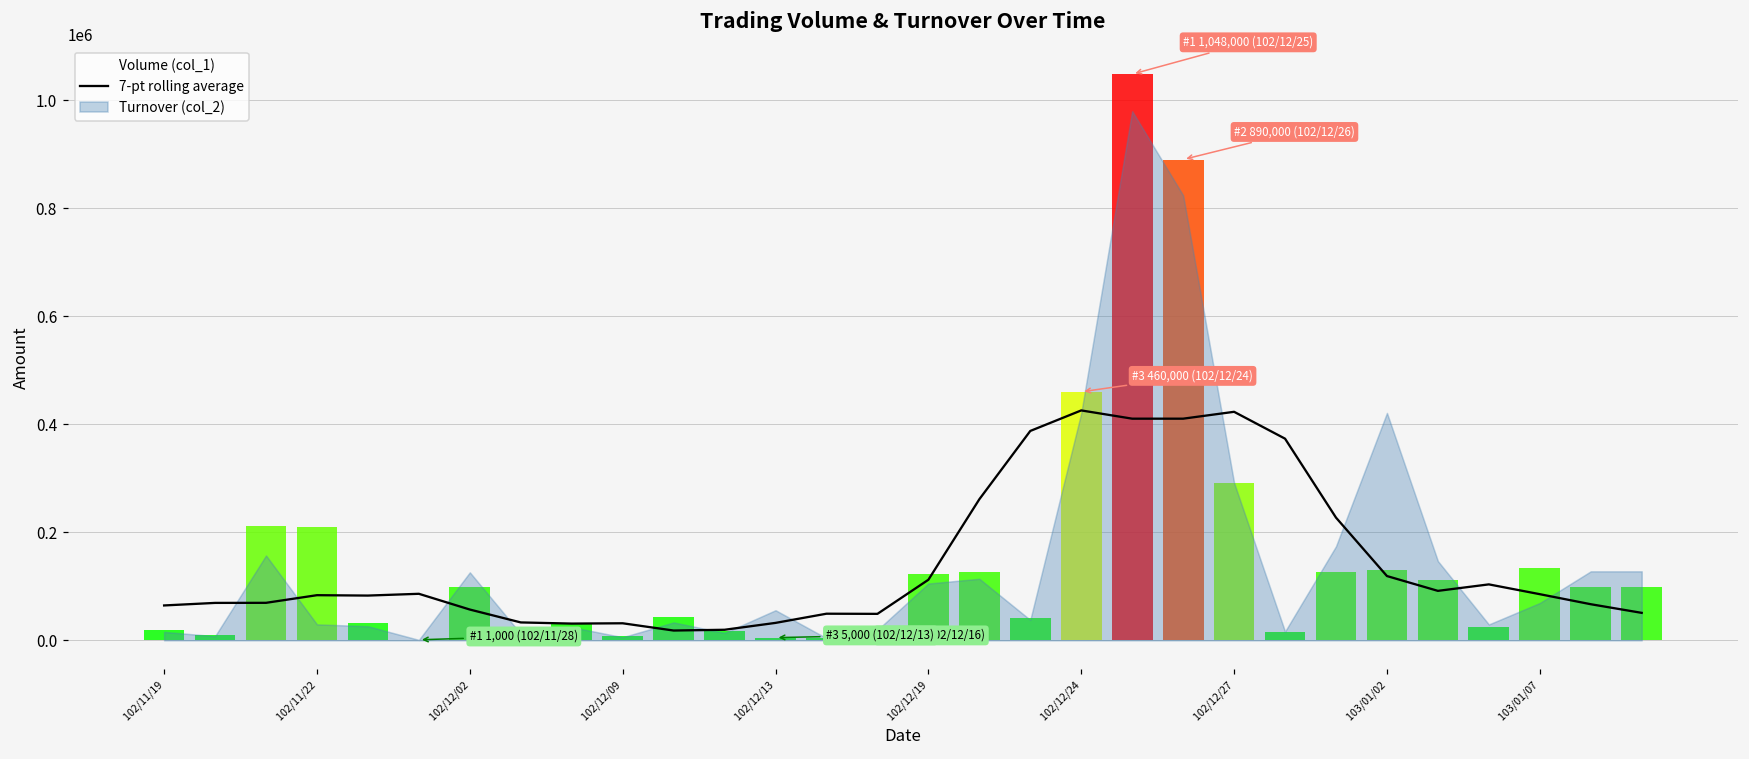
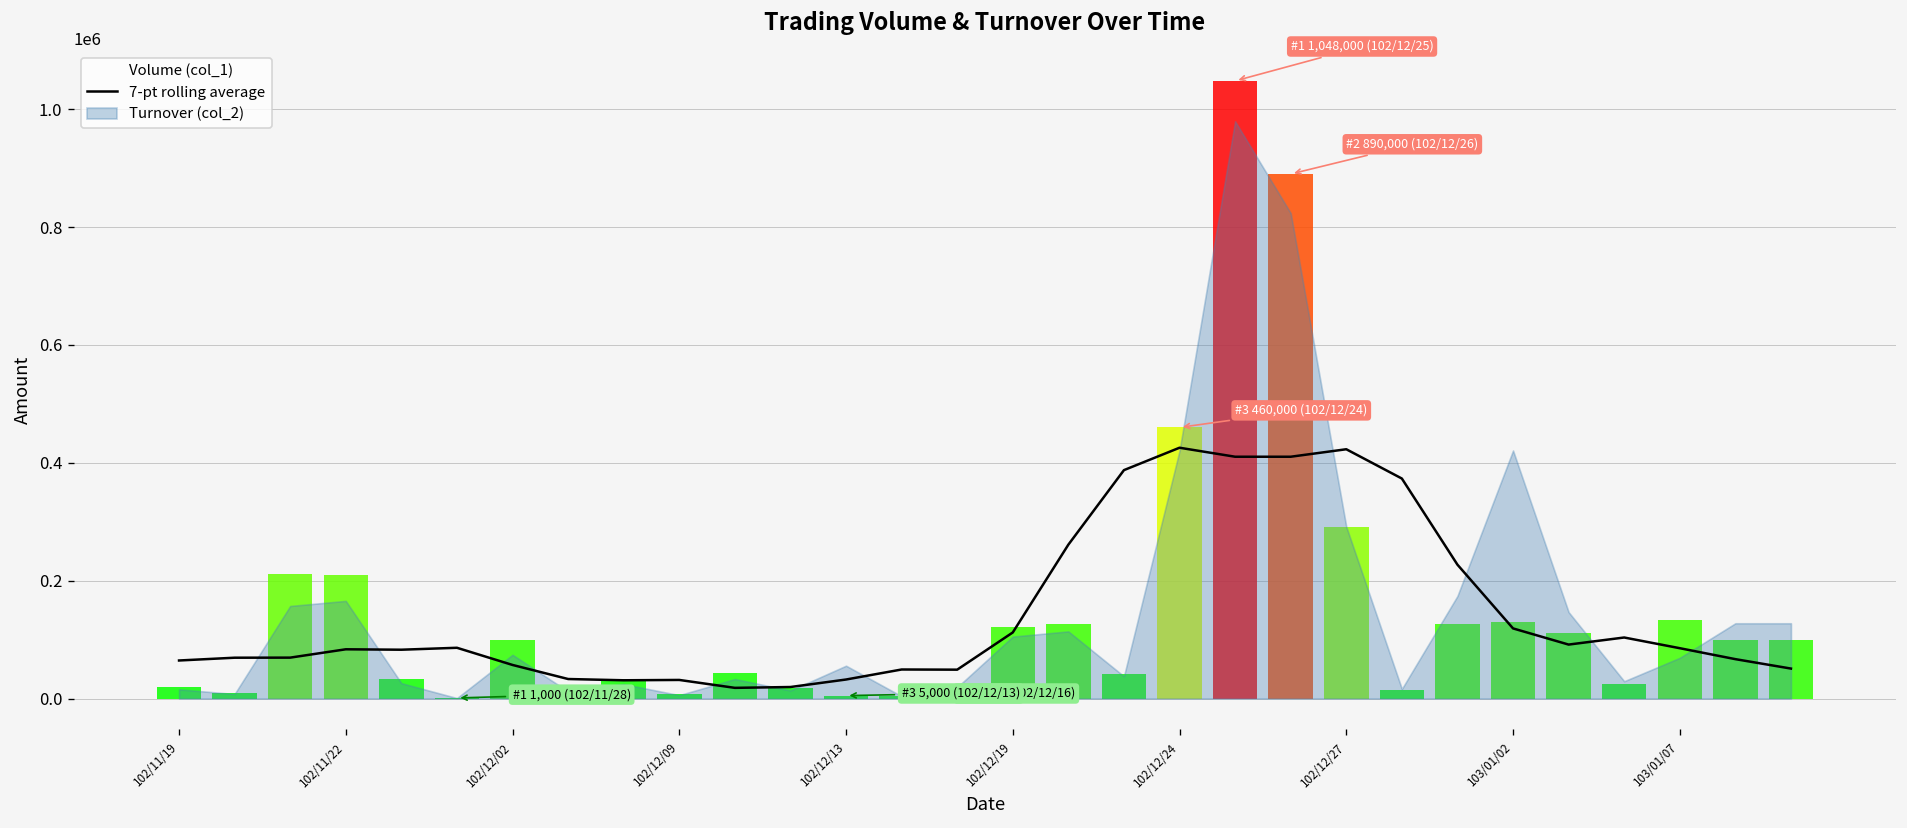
Turnover (col_2), 102/11/22: 30000 -> 170000
Turnover (col_2), 102/12/02: 130000 -> 70000
